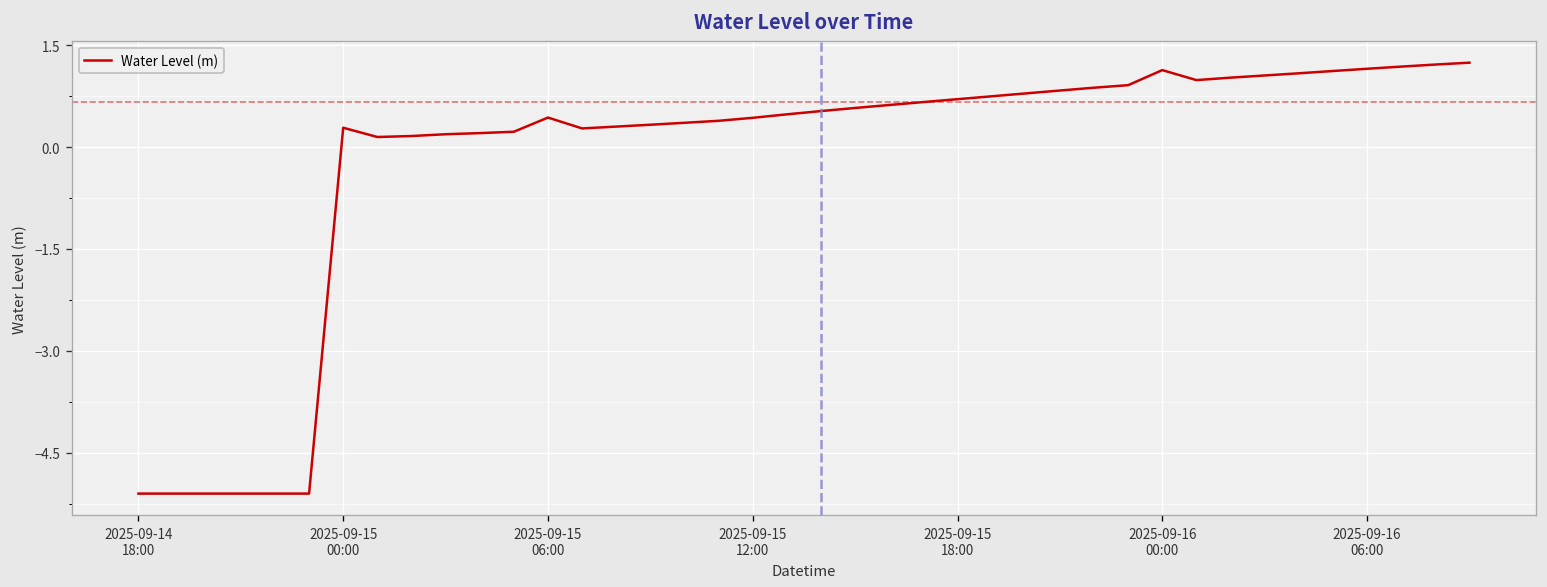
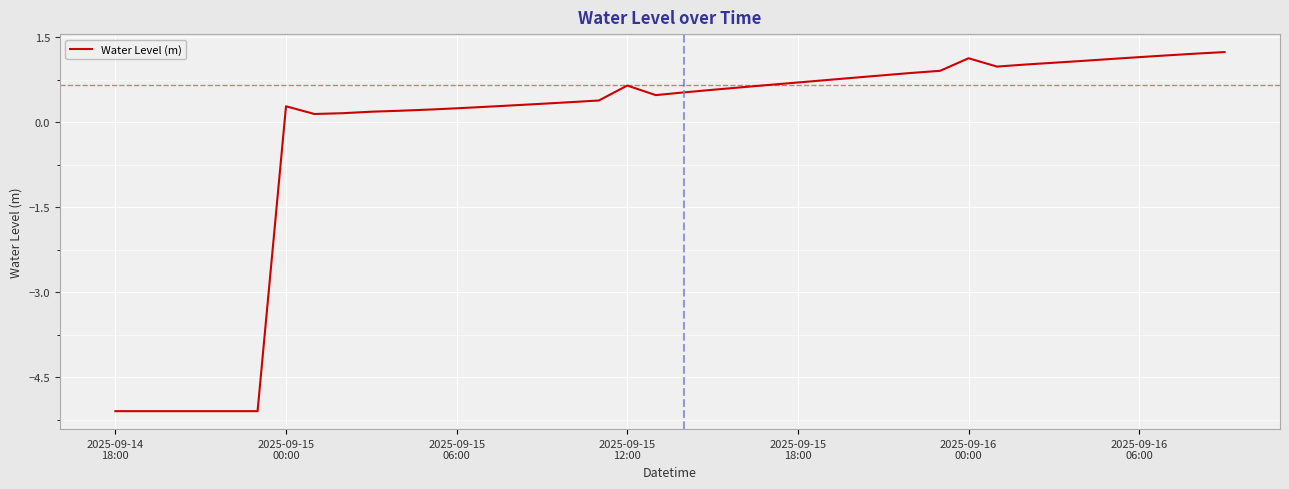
2025-09-15 06:00: 0.4 -> 0.2
2025-09-15 12:00: 0.4 -> 0.7
